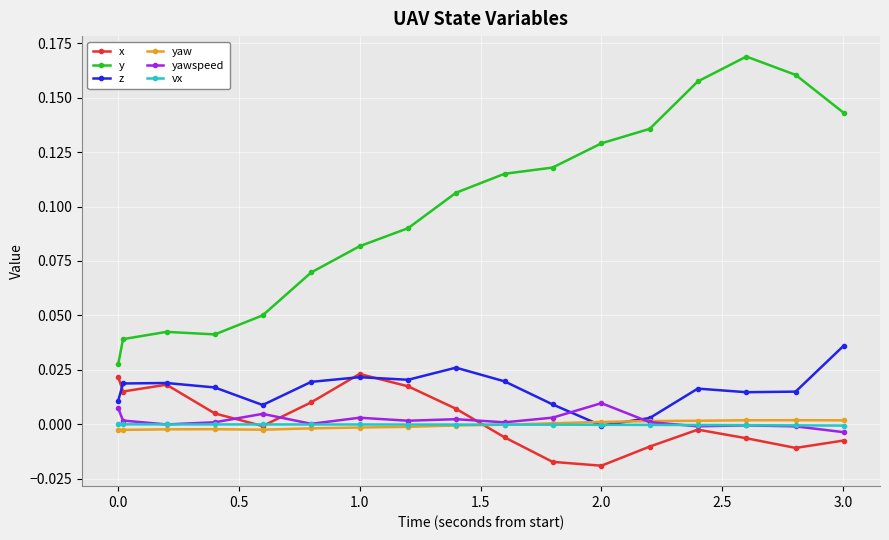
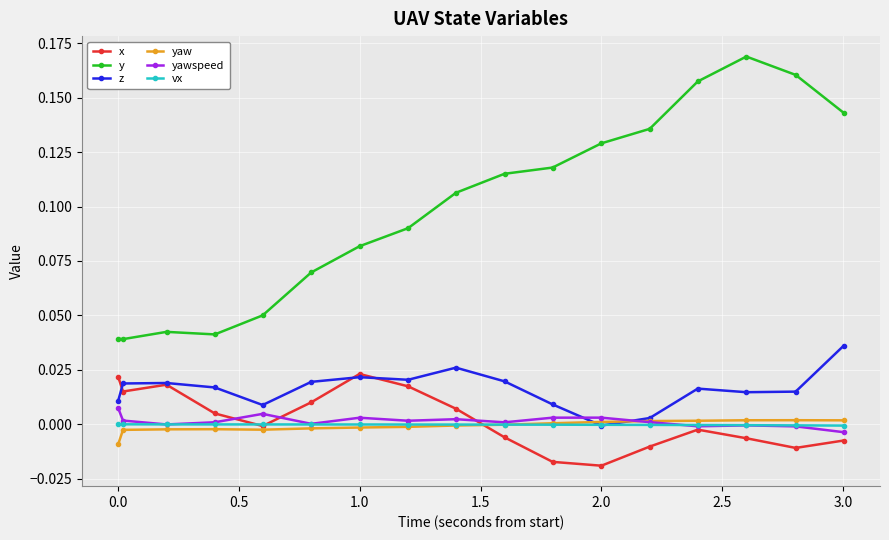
y, 0.0: 0.028 -> 0.039
yaw, 0.0: -0.003 -> -0.009
yawspeed, 2.0: 0.010 -> 0.003
